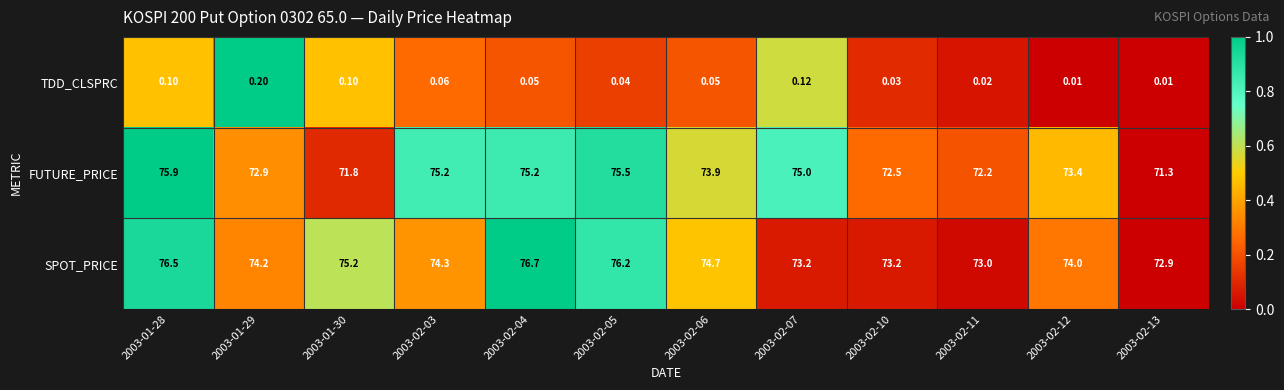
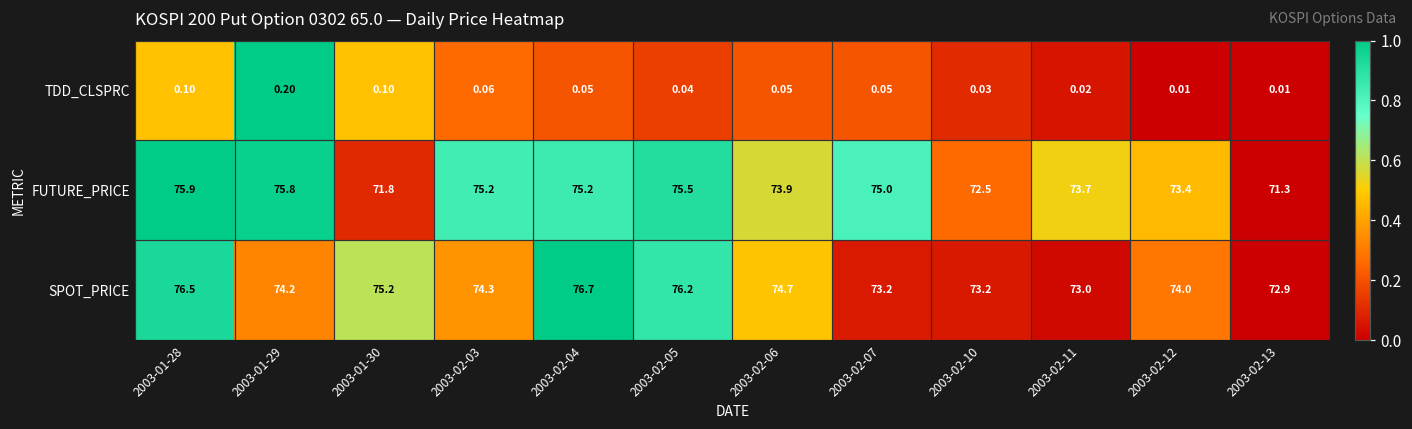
TDD_CLSPRC, 2003-02-07: 0.12 -> 0.05
FUTURE_PRICE, 2003-01-29: 72.9 -> 75.8
FUTURE_PRICE, 2003-02-11: 72.2 -> 73.7
